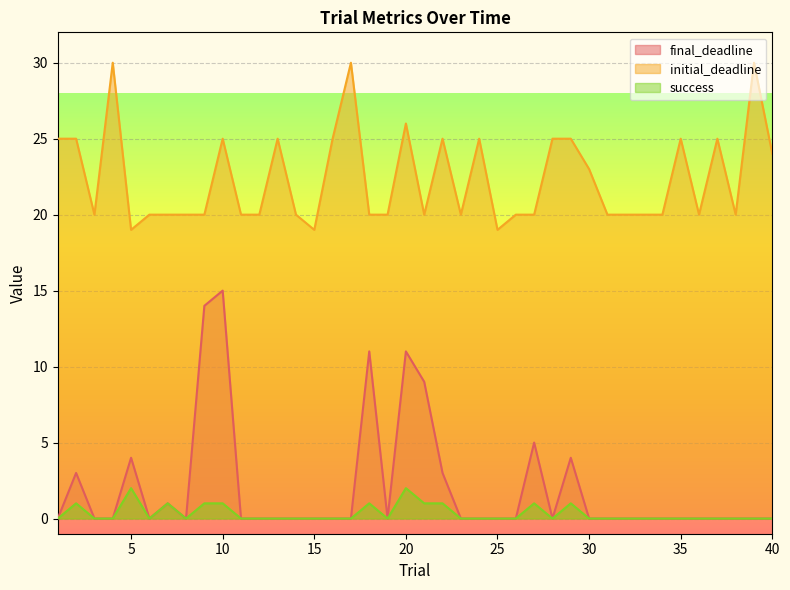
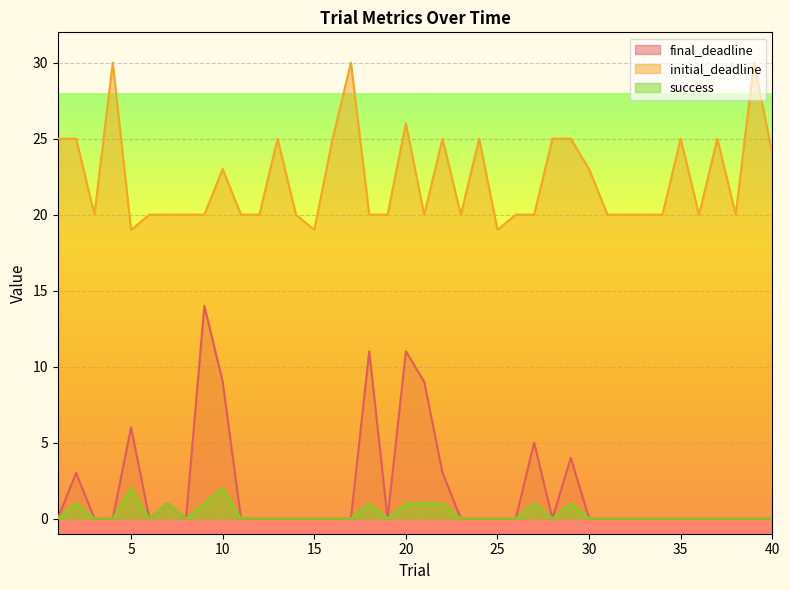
final_deadline, 5: 4 -> 6
final_deadline, 10: 15 -> 9
initial_deadline, 10: 25 -> 23
success, 10: 1 -> 2
success, 20: 2 -> 1
